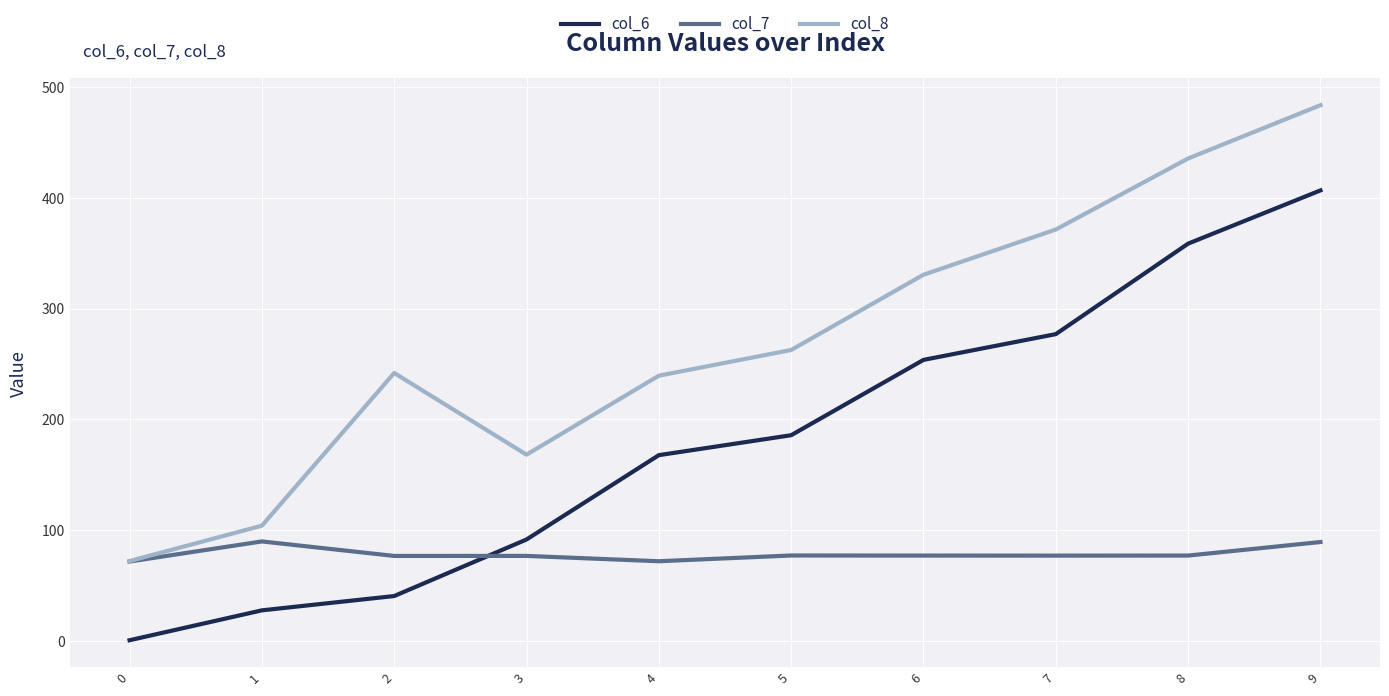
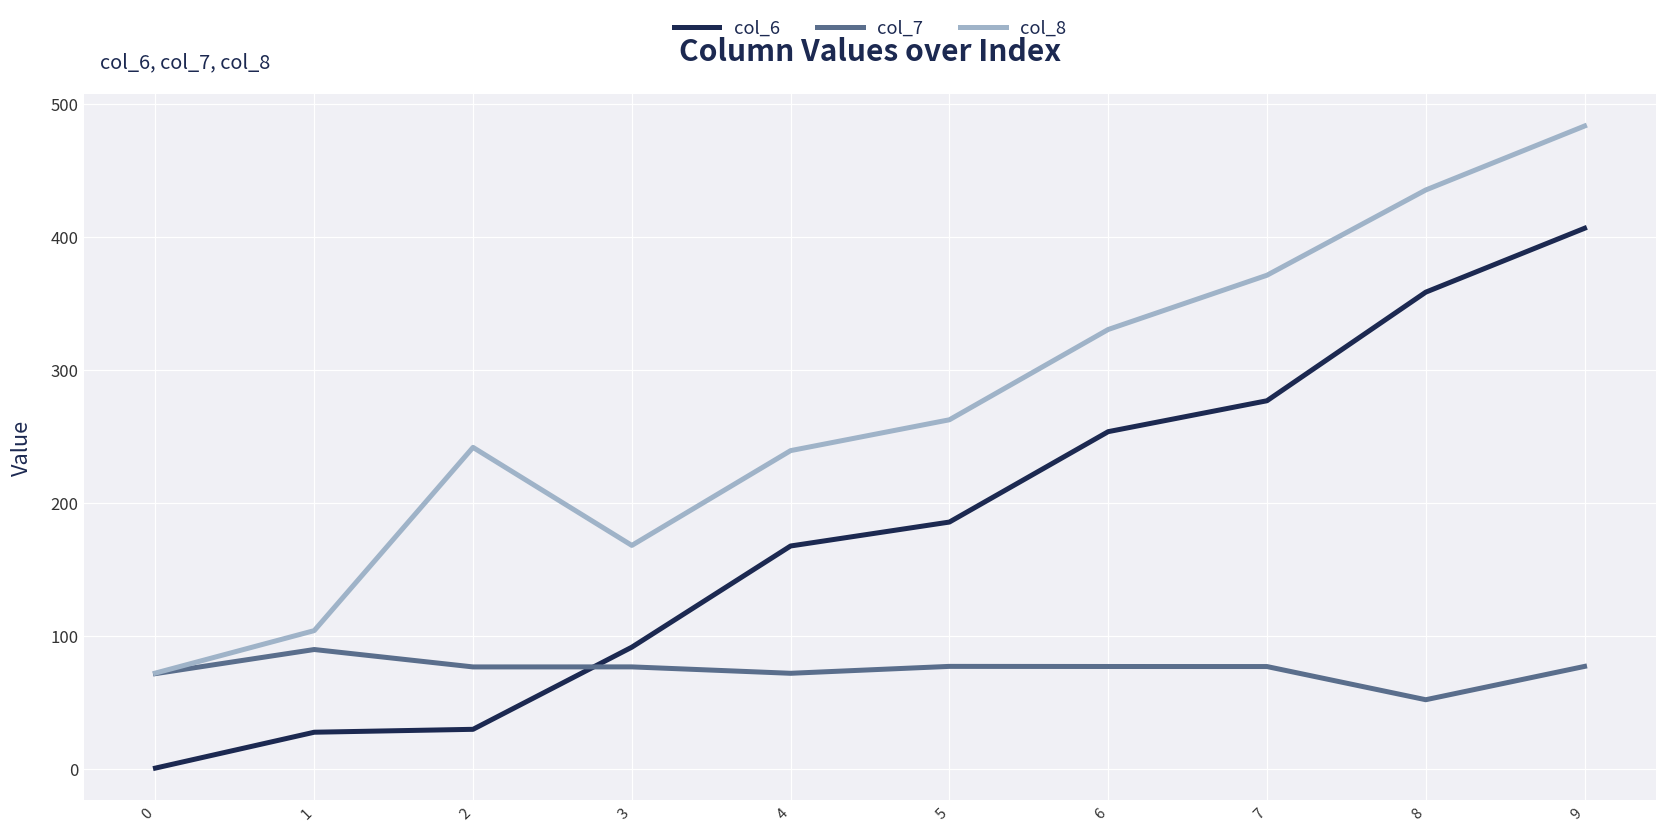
col_6, 2: 40 -> 30
col_7, 8: 77 -> 52
col_7, 9: 89 -> 77
